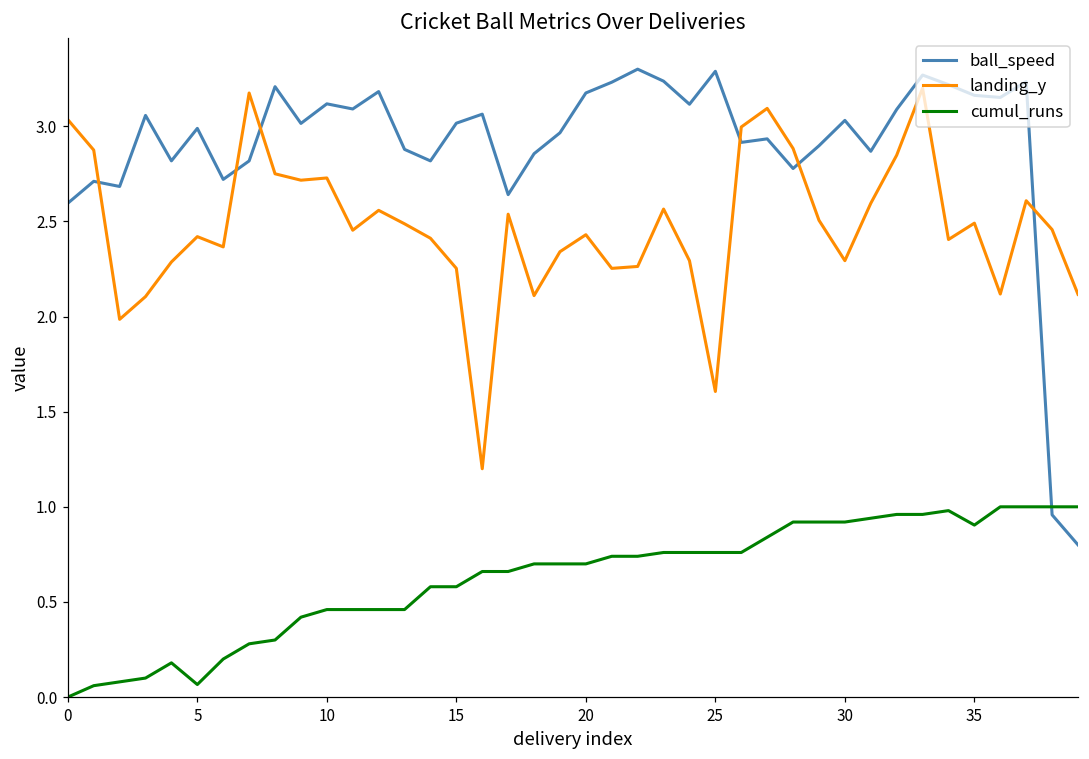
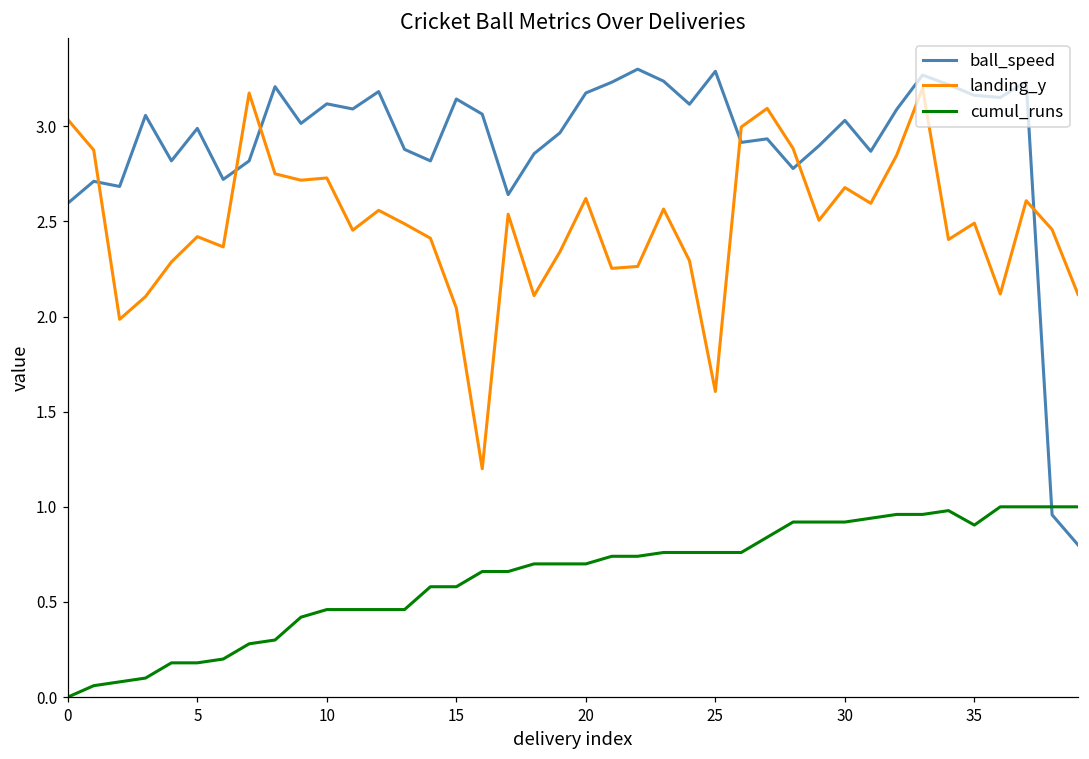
cumul_runs, 5: 0.07 -> 0.18
ball_speed, 15: 3.02 -> 3.14
landing_y, 15: 2.25 -> 2.04
landing_y, 20: 2.43 -> 2.62
landing_y, 30: 2.29 -> 2.68
